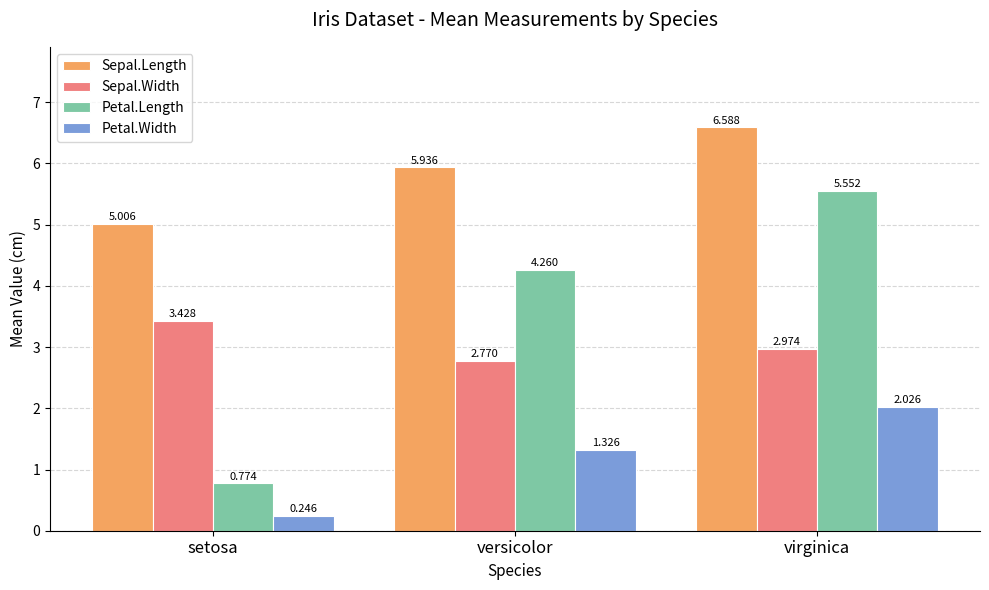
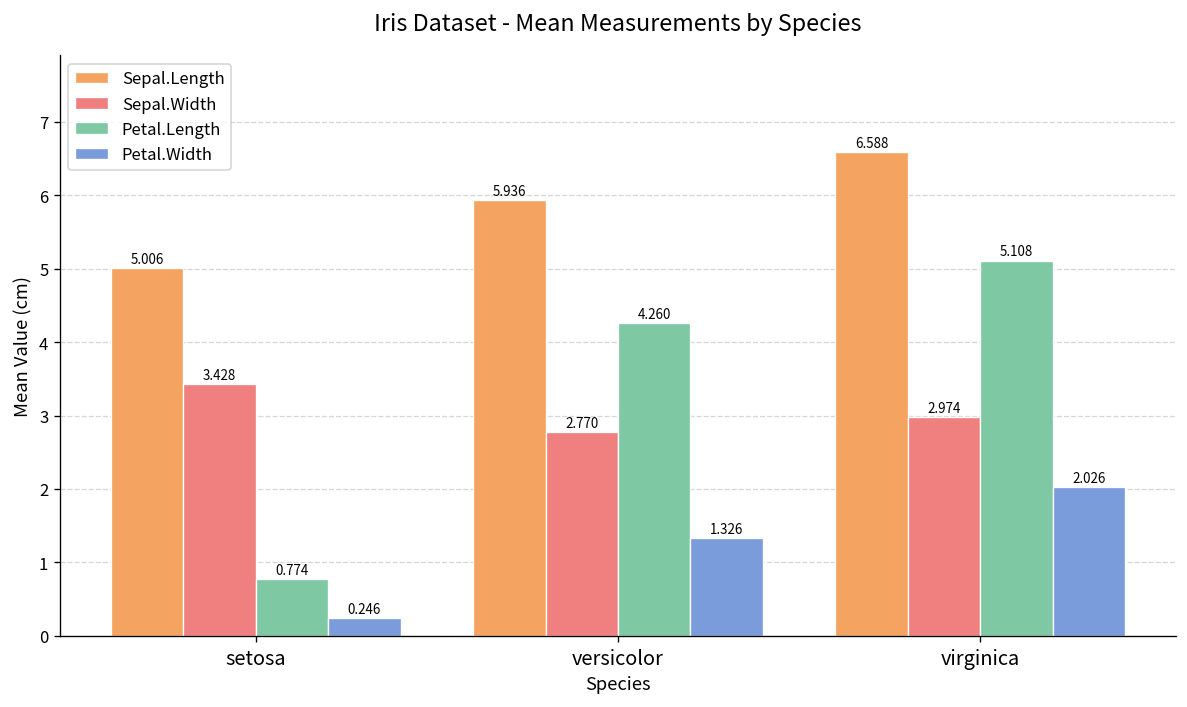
Petal.Length, virginica: 5.552 -> 5.108
